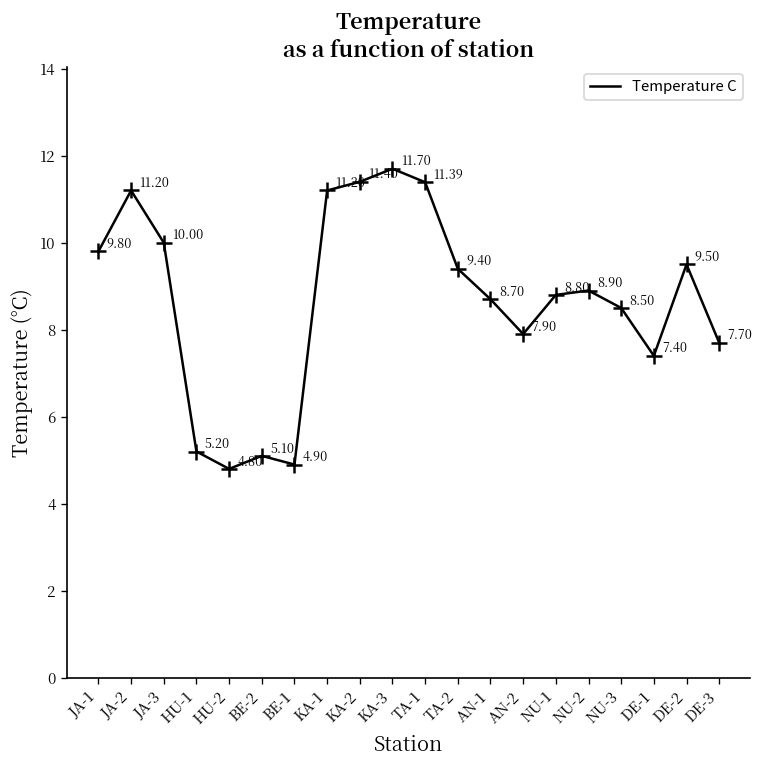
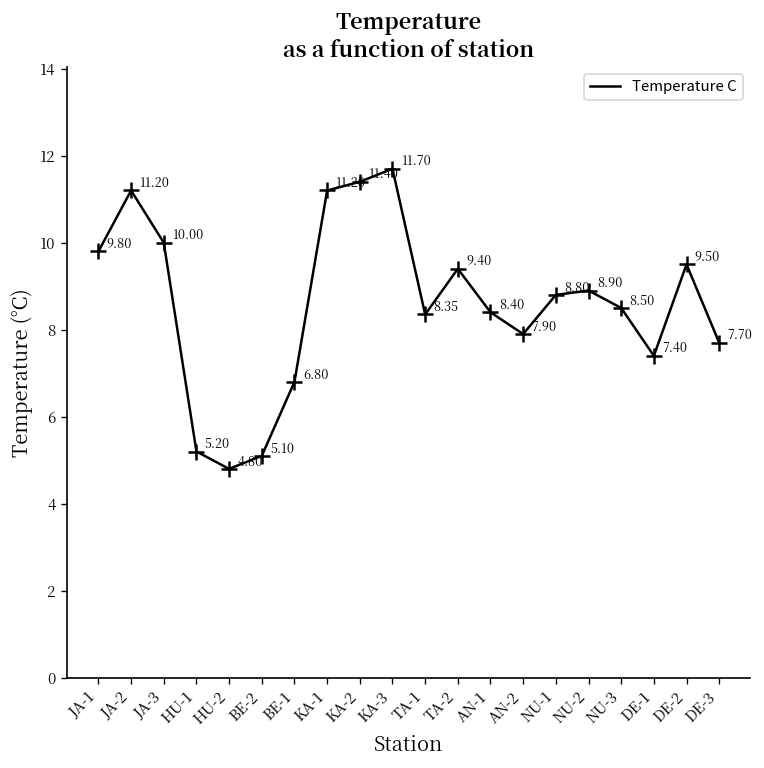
BE-1: 4.90 -> 6.80
TA-1: 11.39 -> 8.35
AN-1: 8.70 -> 8.40
